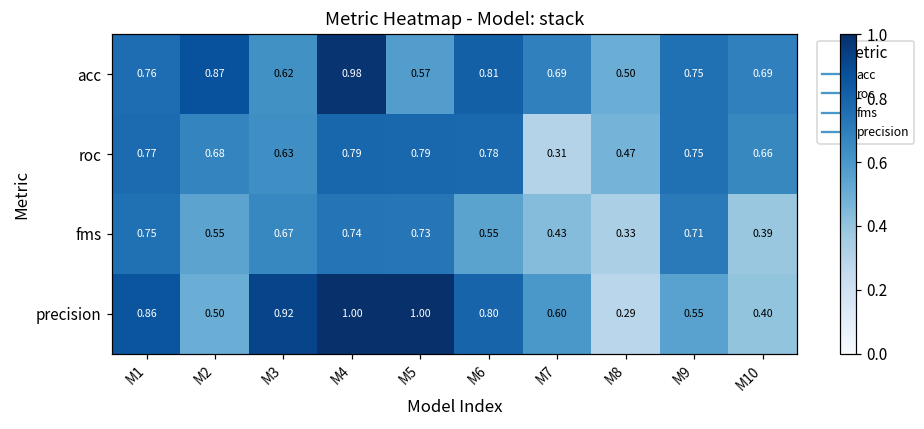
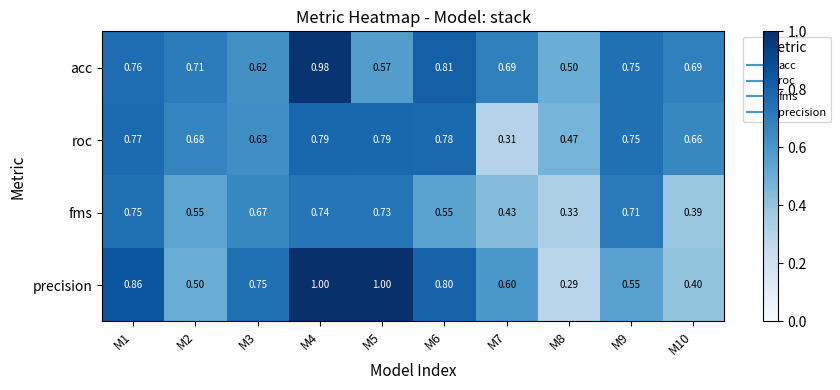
acc, M2: 0.87 -> 0.71
precision, M3: 0.92 -> 0.75
